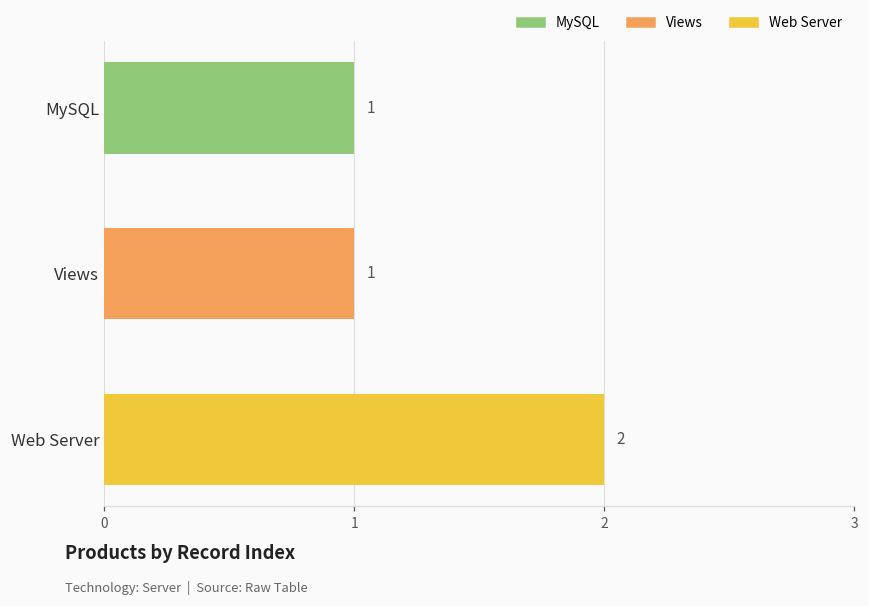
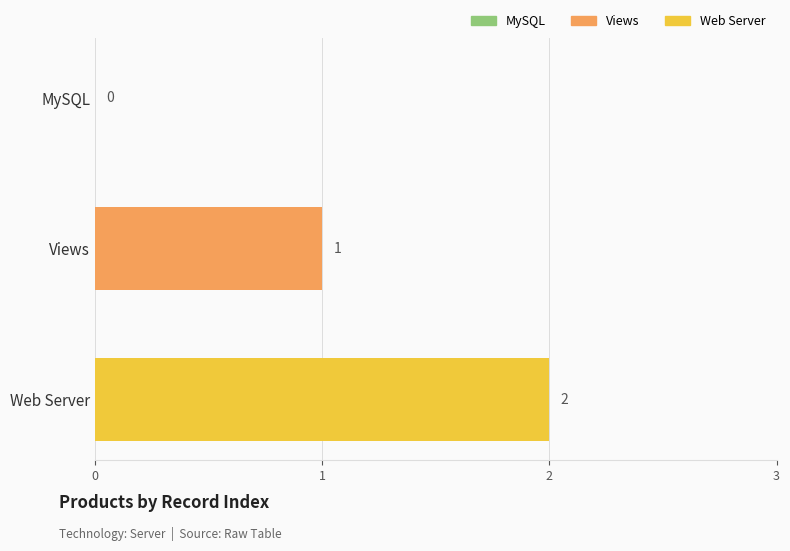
MySQL: 1 -> 0
